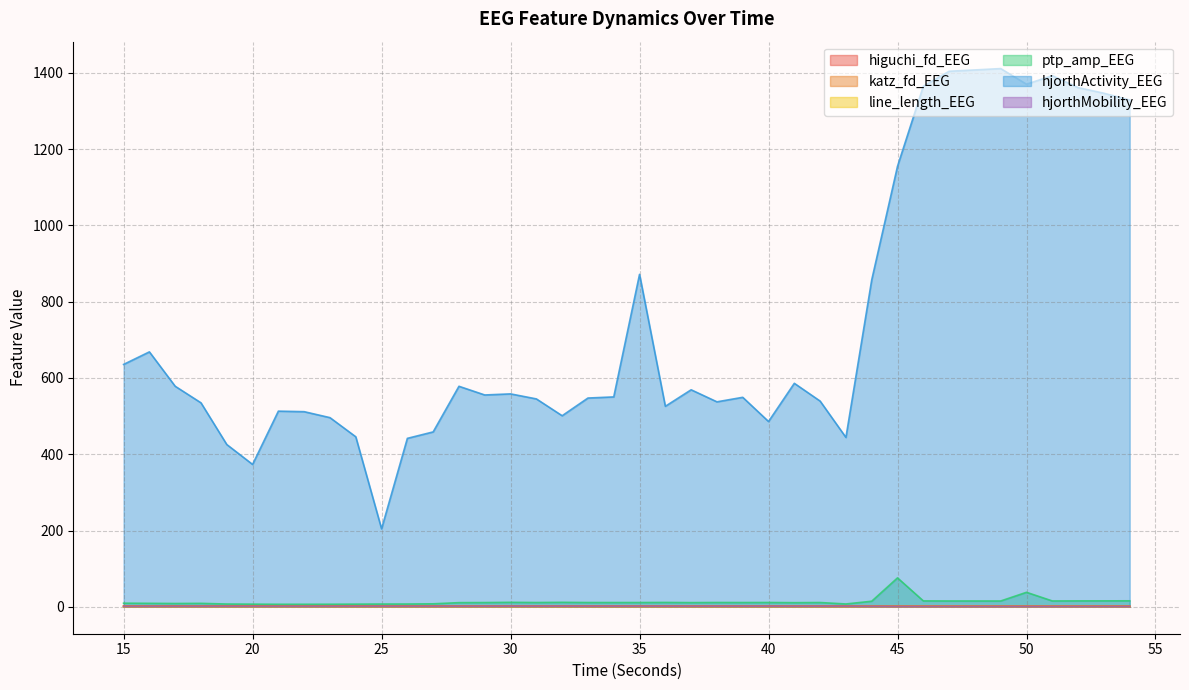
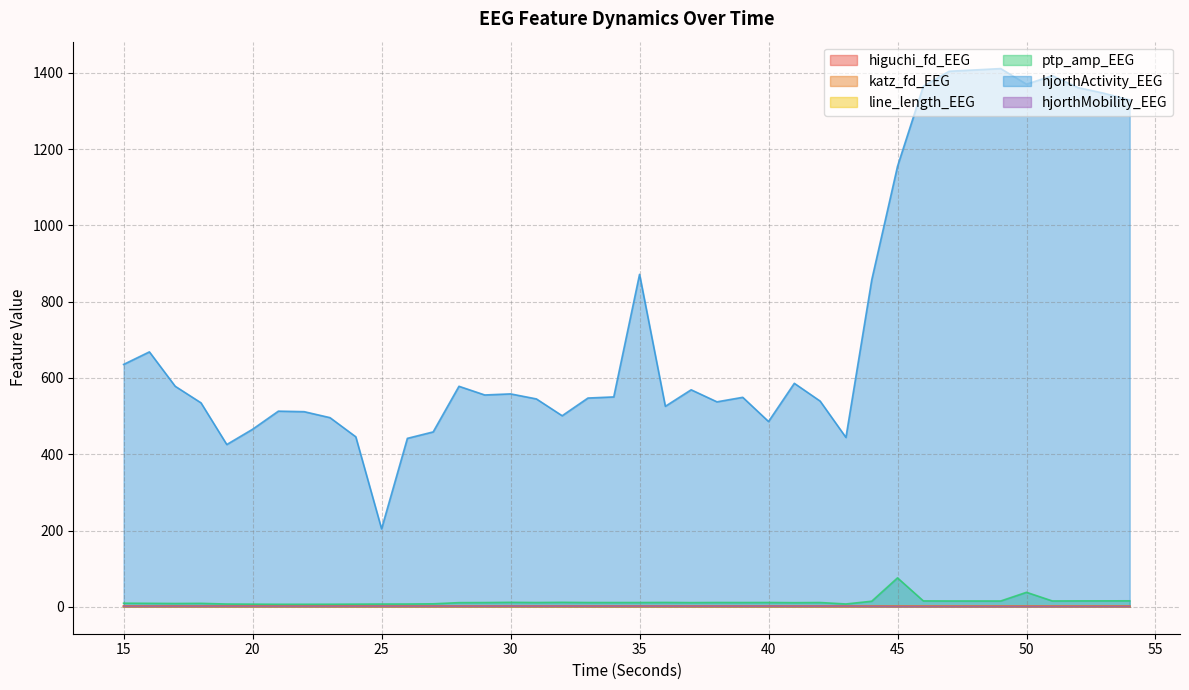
hjorthActivity_EEG, 20: 370 -> 470
